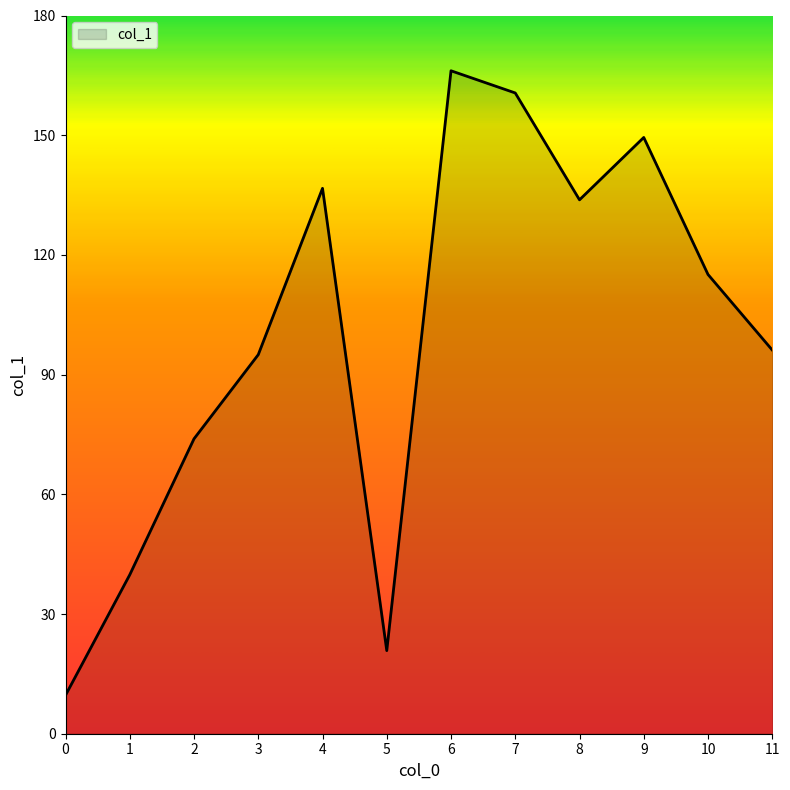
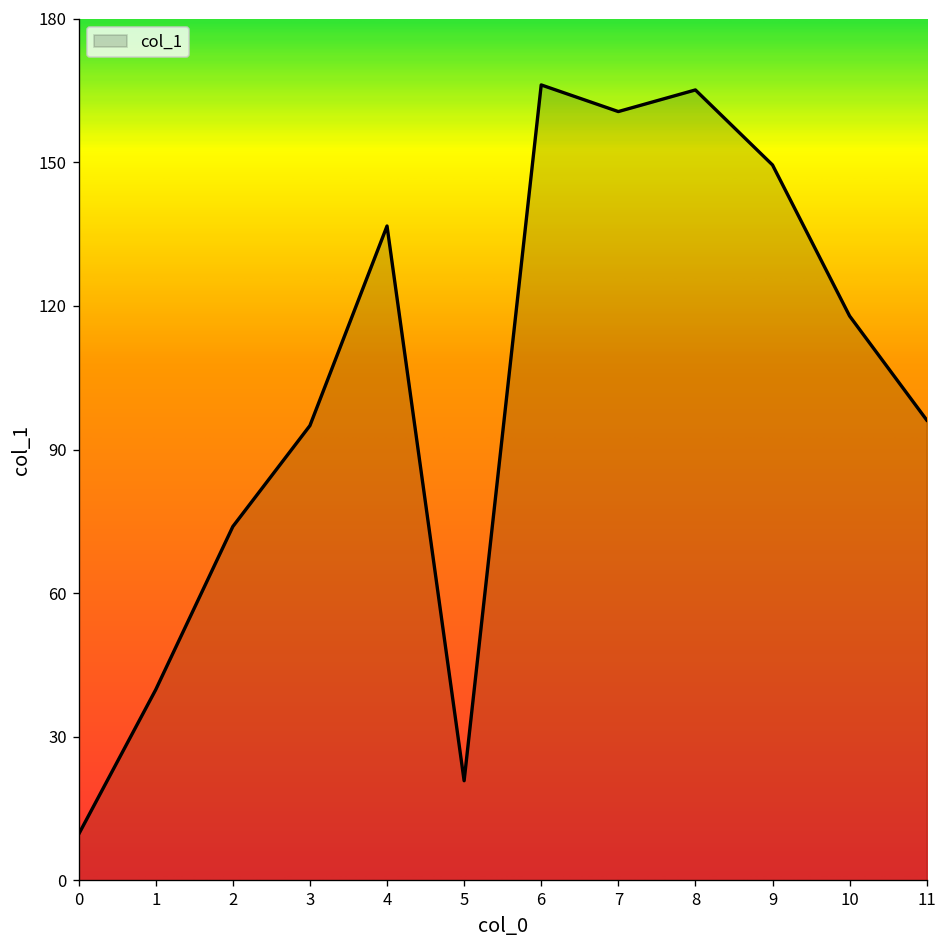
8: 134 -> 165
10: 115 -> 118
